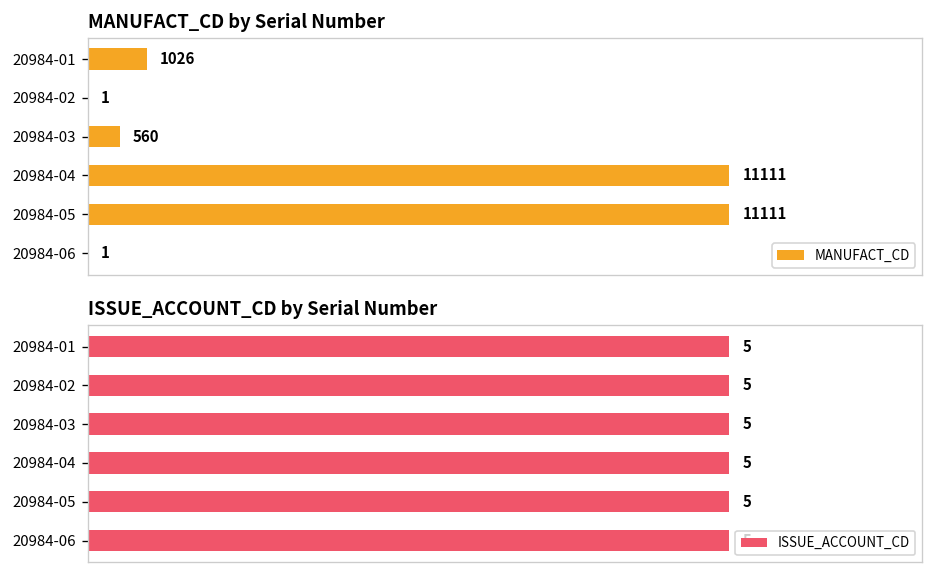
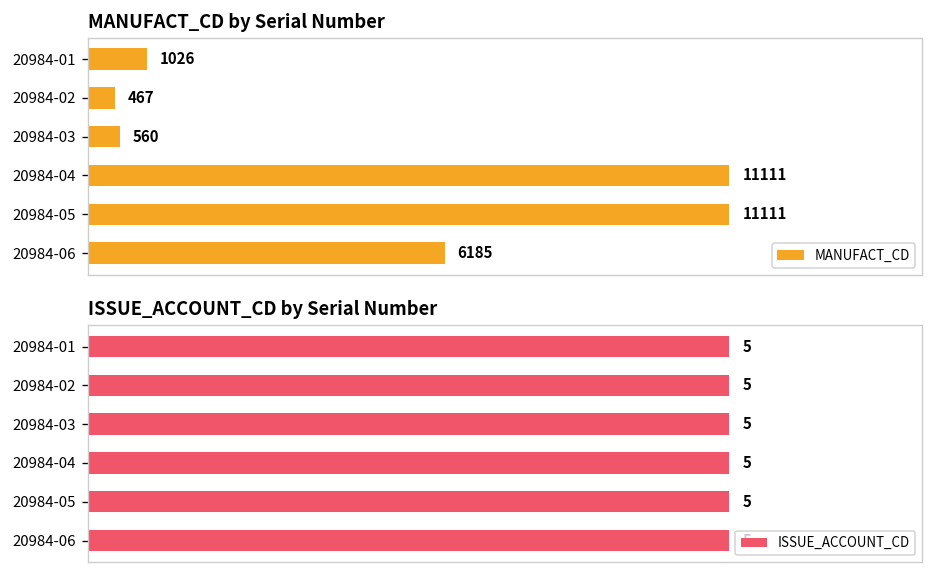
MANUFACT_CD by Serial Number, 20984-02: 1 -> 467
MANUFACT_CD by Serial Number, 20984-06: 1 -> 6185
